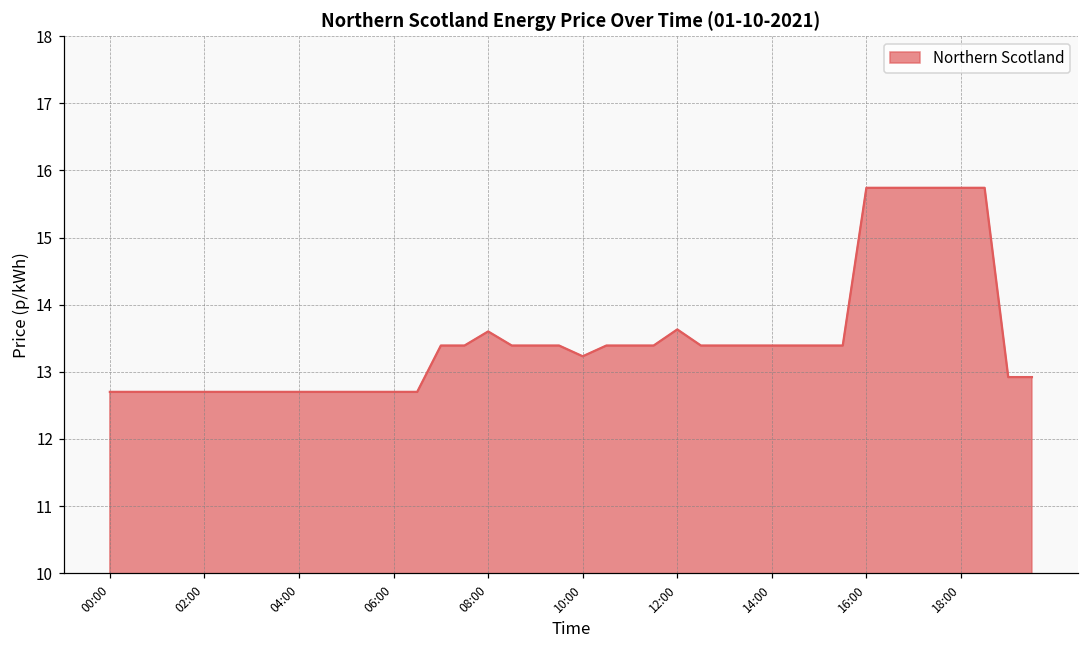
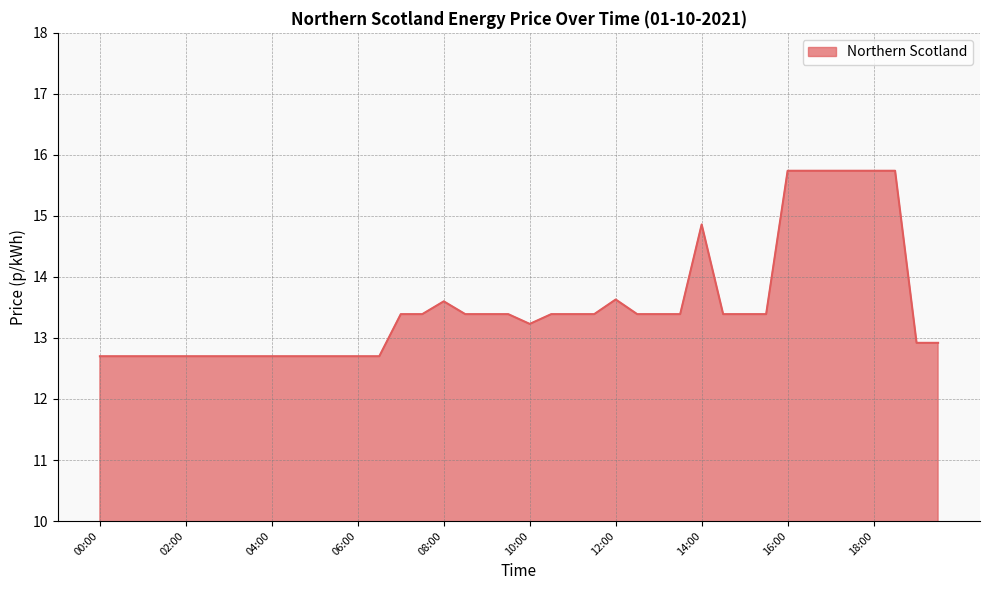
14:00: 13.4 -> 14.9
